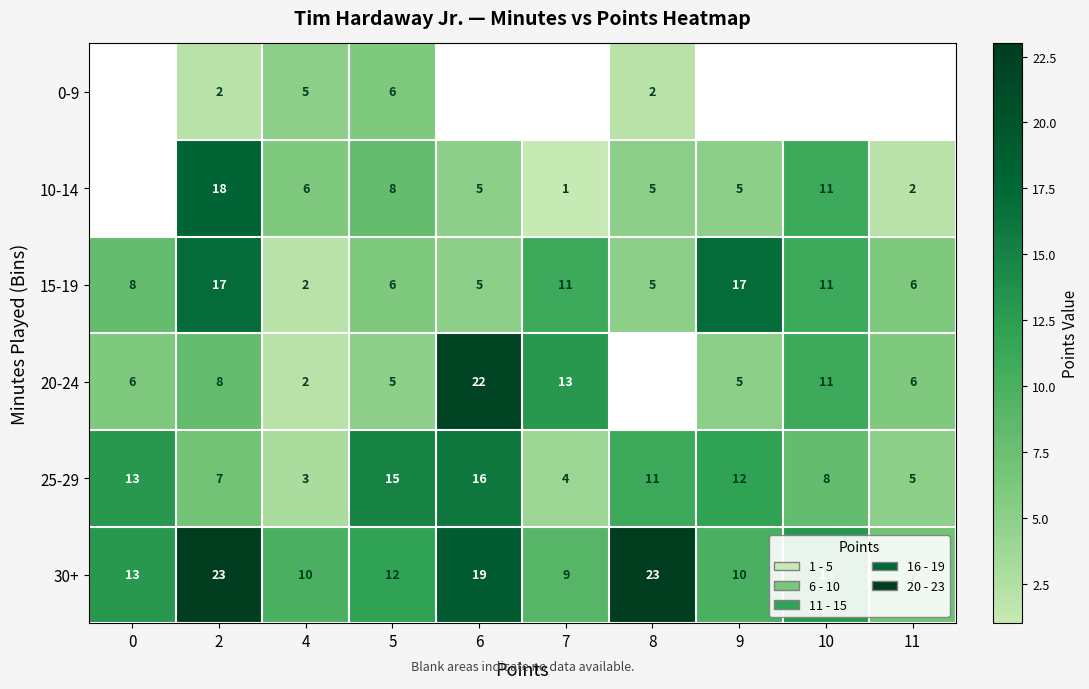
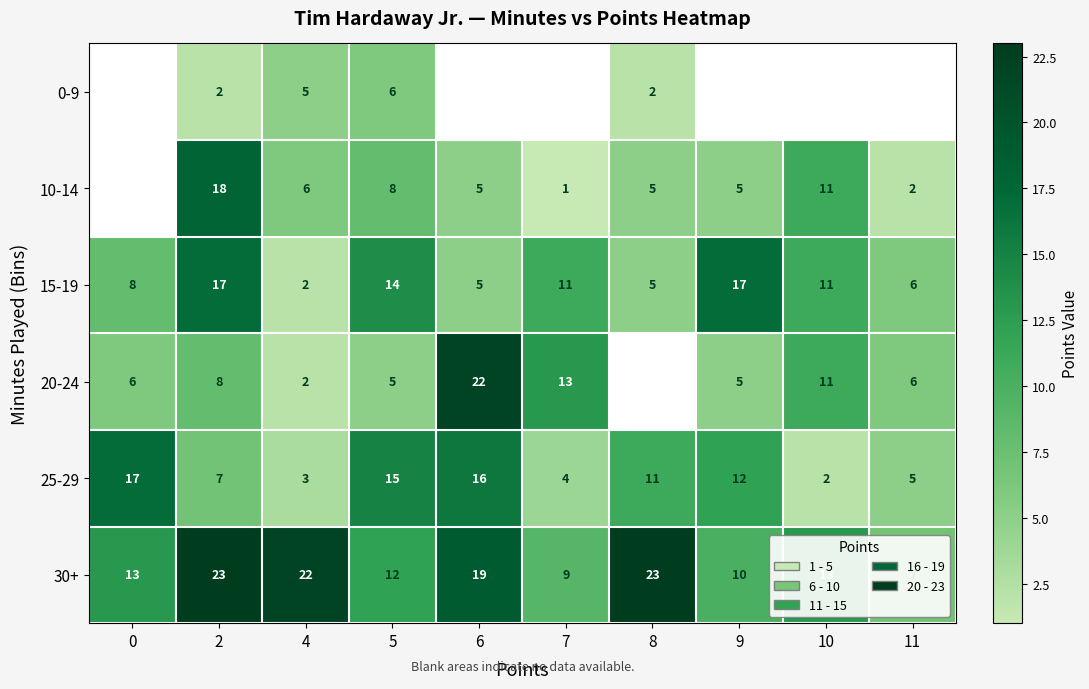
15-19, 5: 6 -> 14
25-29, 0: 13 -> 17
25-29, 10: 8 -> 2
30+, 4: 10 -> 22
